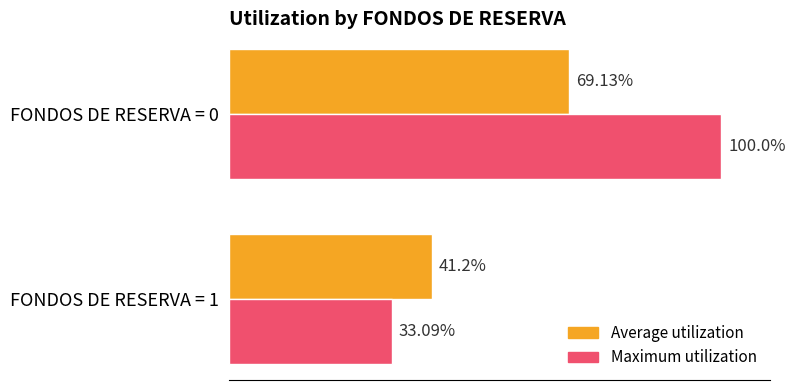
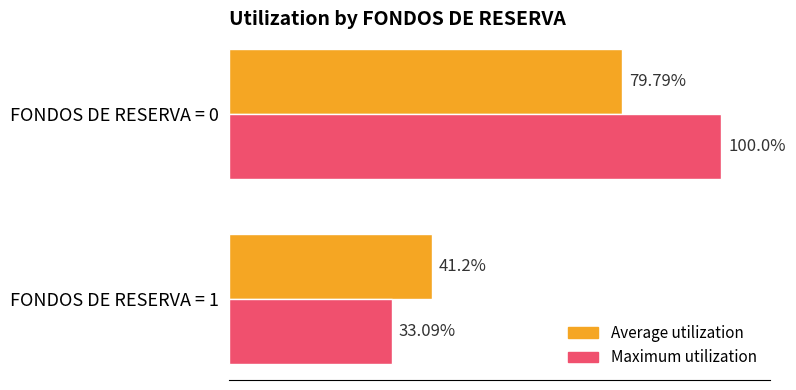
Average utilization, FONDOS DE RESERVA = 0: 69.13% -> 79.79%
